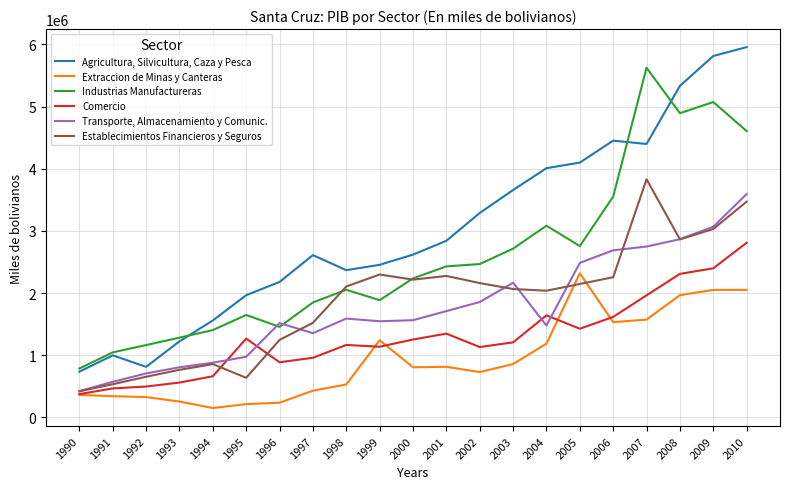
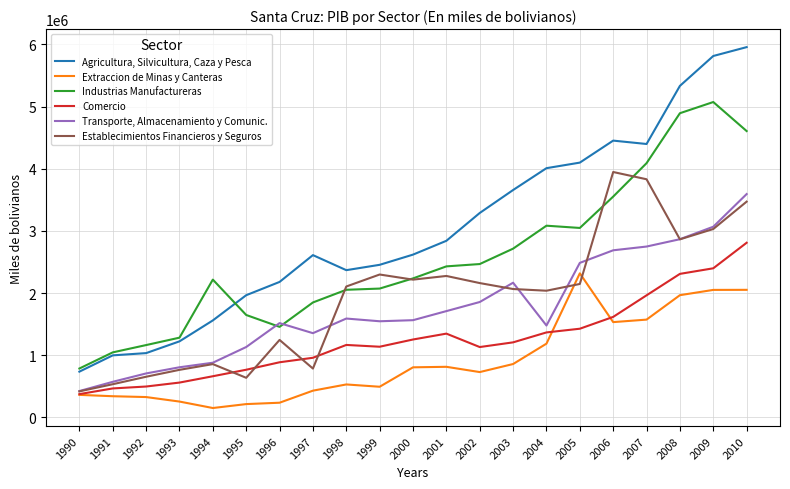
Agricultura, Silvicultura, Caza y Pesca, 1992: 800000 -> 1000000
Industrias Manufactureras, 1994: 1400000 -> 2200000
Comercio, 1995: 1300000 -> 800000
Transporte, Almacenamiento y Comunic., 1995: 1000000 -> 1100000
Establecimientos Financieros y Seguros, 1997: 1500000 -> 800000
Extraccion de Minas y Canteras, 1999: 1200000 -> 500000
Industrias Manufactureras, 1999: 1900000 -> 2100000
Comercio, 2004: 1600000 -> 1400000
Industrias Manufactureras, 2005: 2800000 -> 3000000
Establecimientos Financieros y Seguros, 2006: 2300000 -> 3900000
Industrias Manufactureras, 2007: 5600000 -> 4100000
